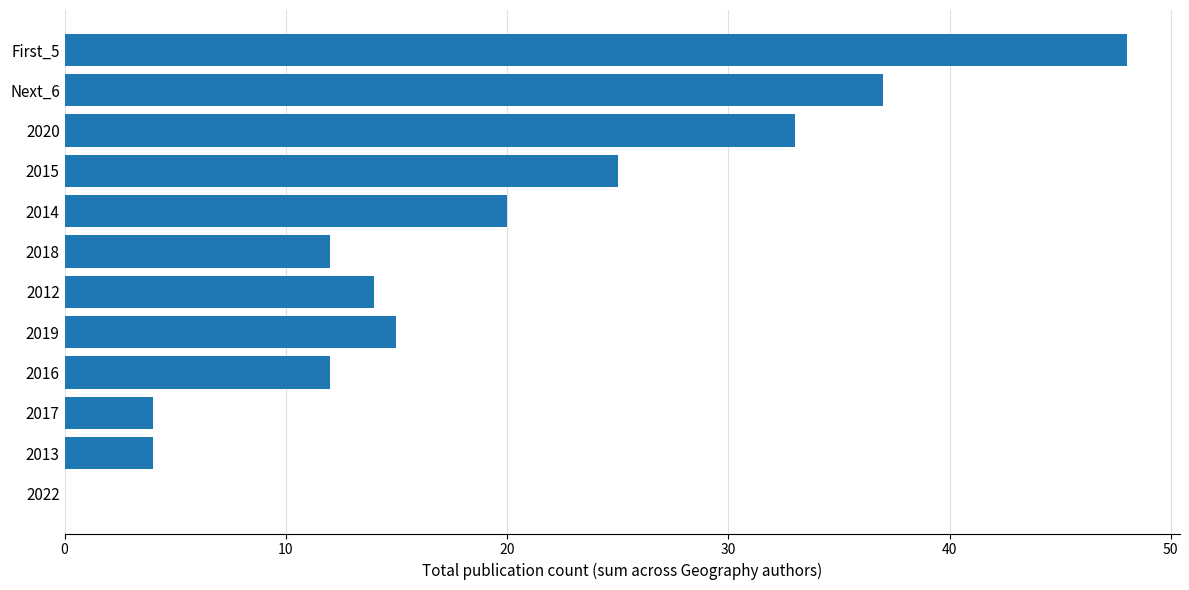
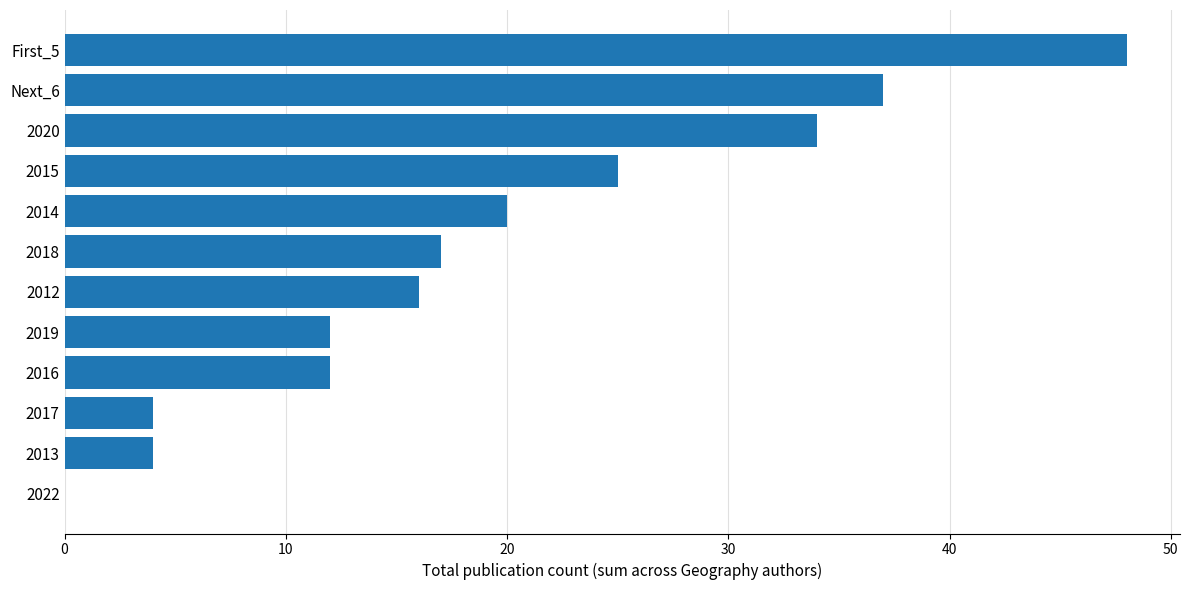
2020: 33 -> 34
2018: 12 -> 17
2012: 14 -> 16
2019: 15 -> 12
